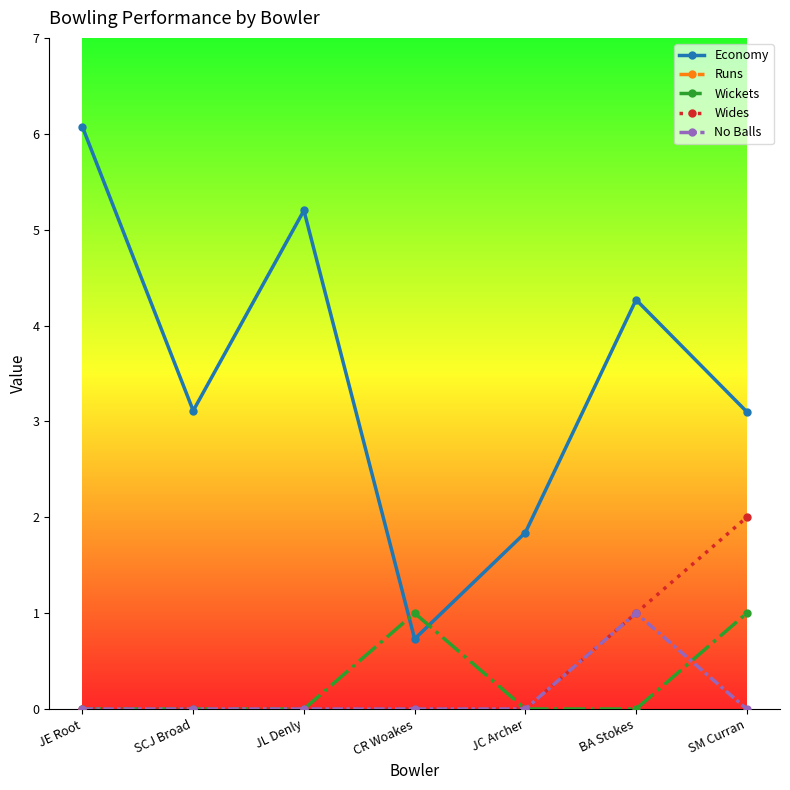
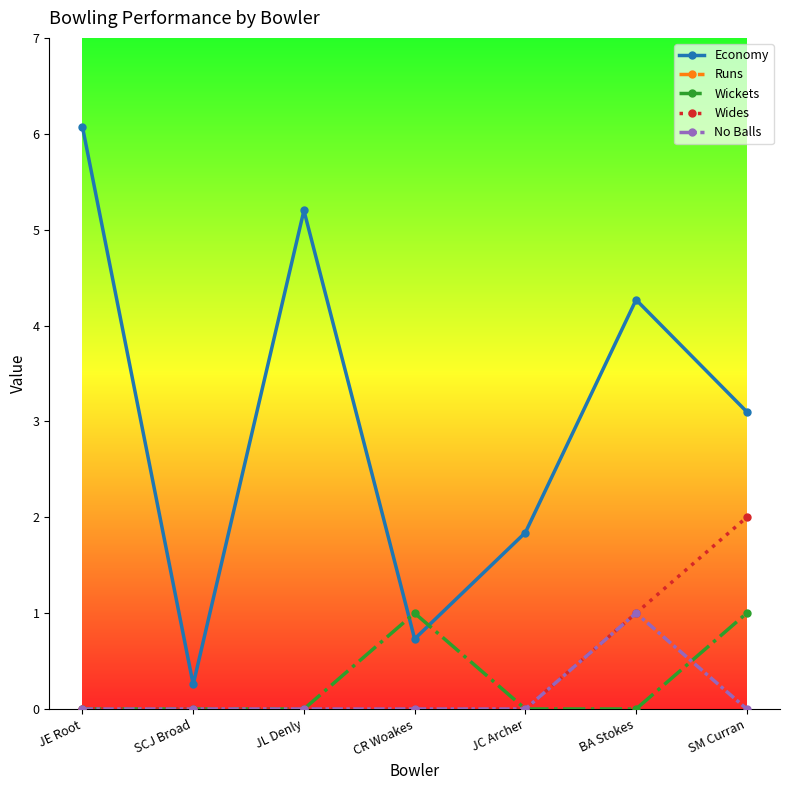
Economy, SCJ Broad: 3.1 -> 0.3
